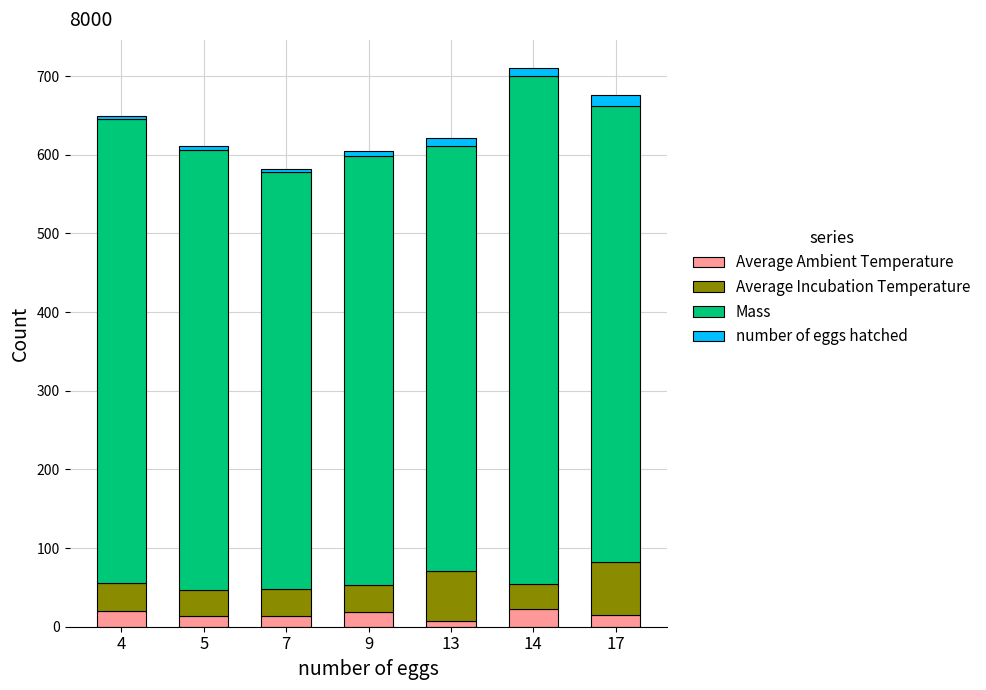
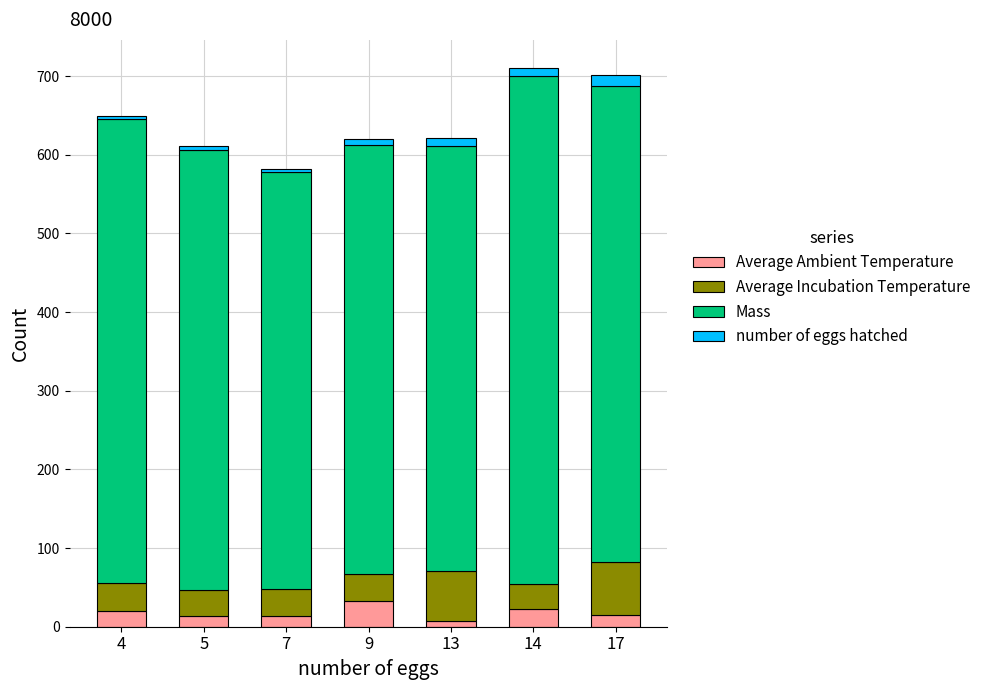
Average Ambient Temperature, 9: 20 -> 30
Mass, 17: 580 -> 610
